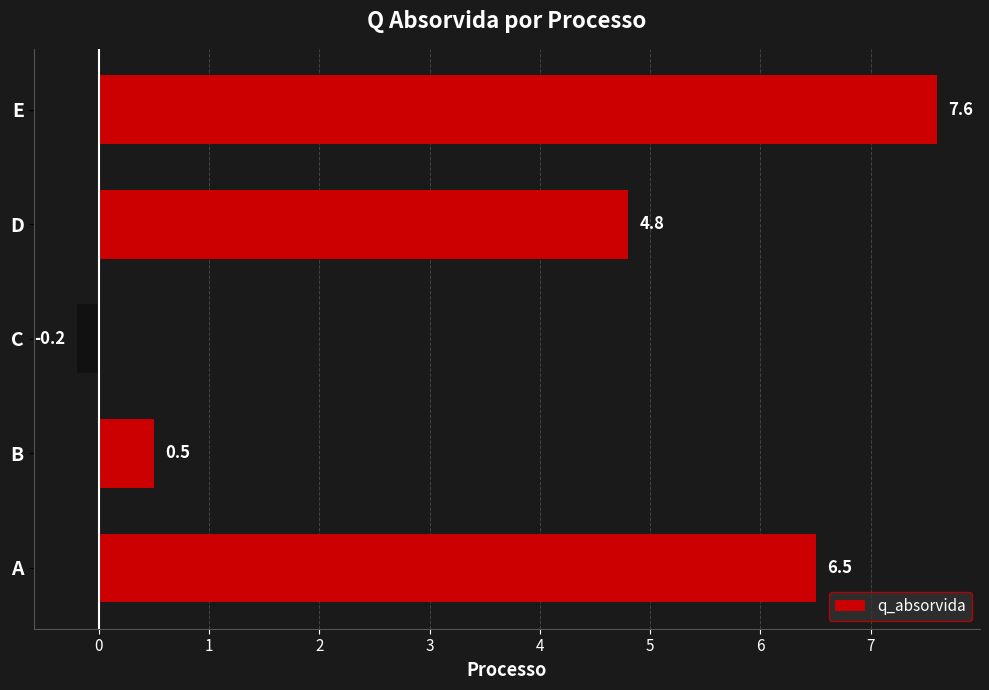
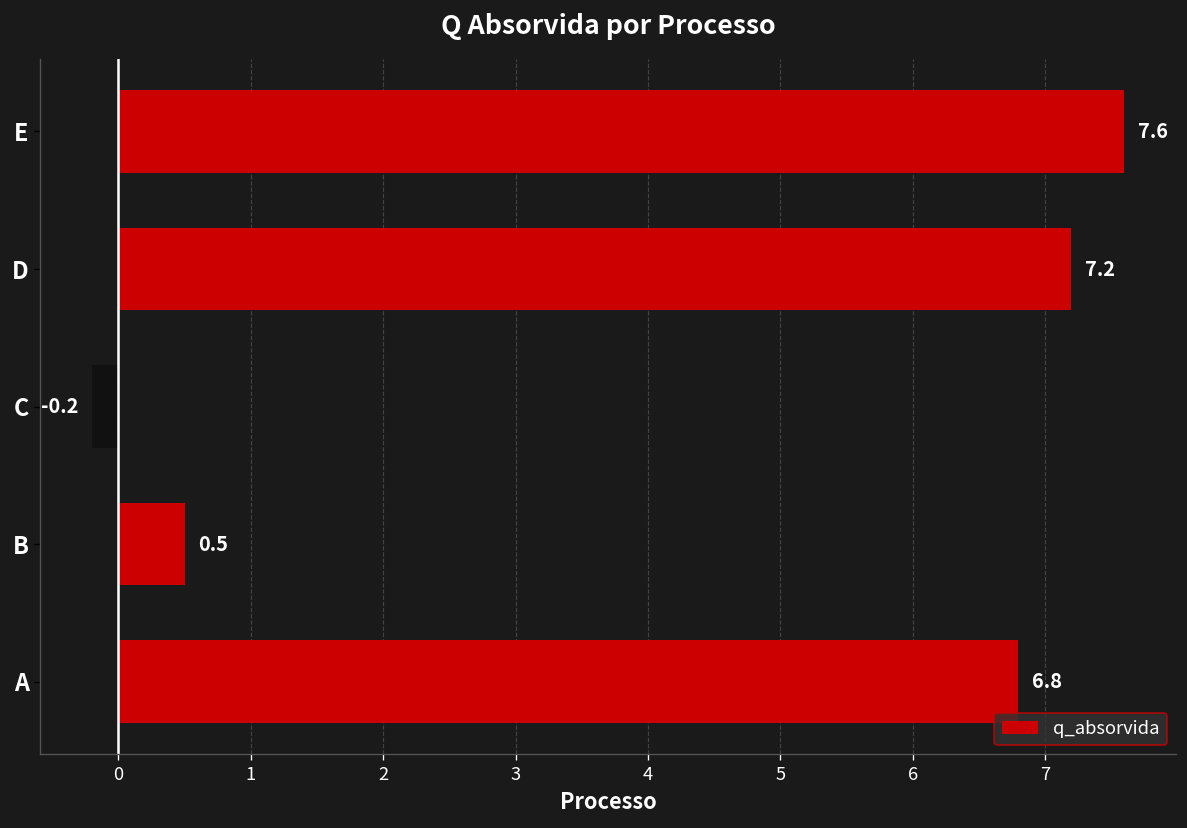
D: 4.8 -> 7.2
A: 6.5 -> 6.8
